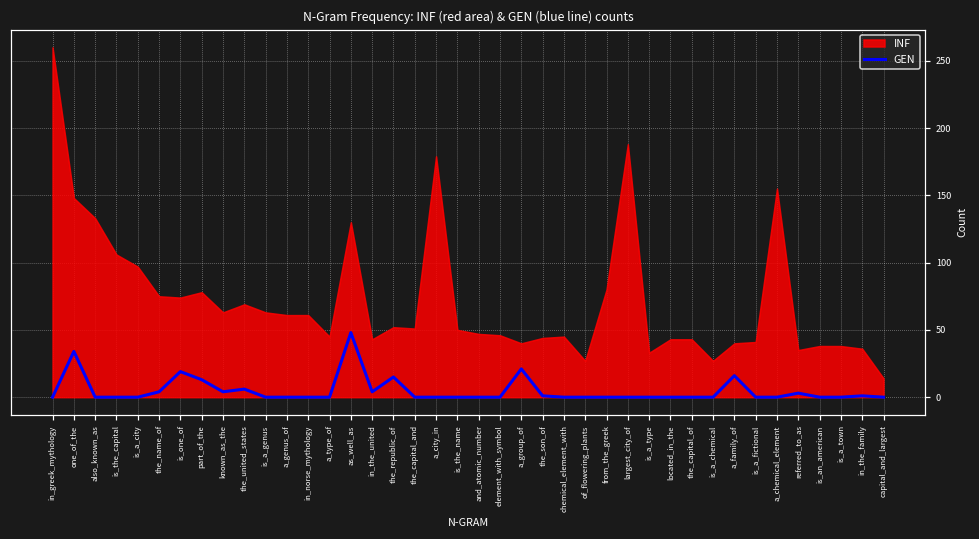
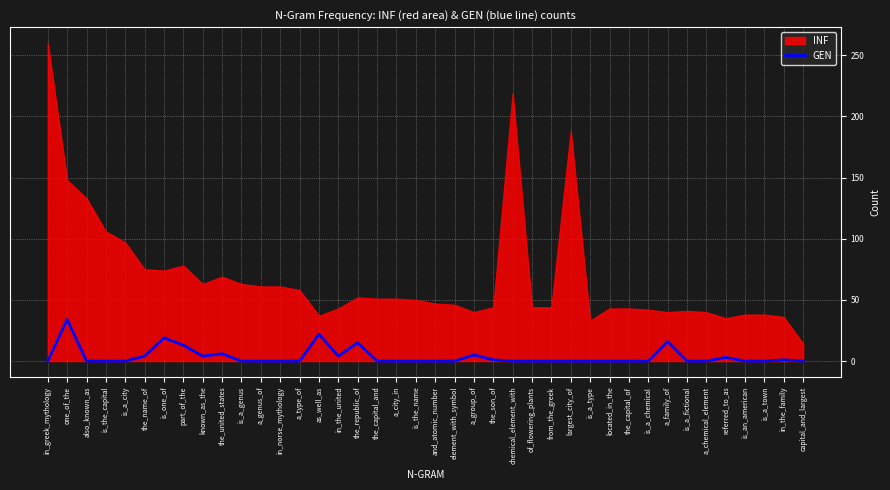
INF, a_type_of: 45 -> 58
GEN, as_well_as: 48 -> 22
INF, as_well_as: 130 -> 37
INF, a_city_in: 179 -> 51
GEN, a_group_of: 21 -> 5
INF, chemical_element_with: 45 -> 219
INF, of_flowering_plants: 27 -> 44
INF, from_the_greek: 80 -> 44
INF, is_a_chemical: 27 -> 42
INF, a_chemical_element: 155 -> 40
